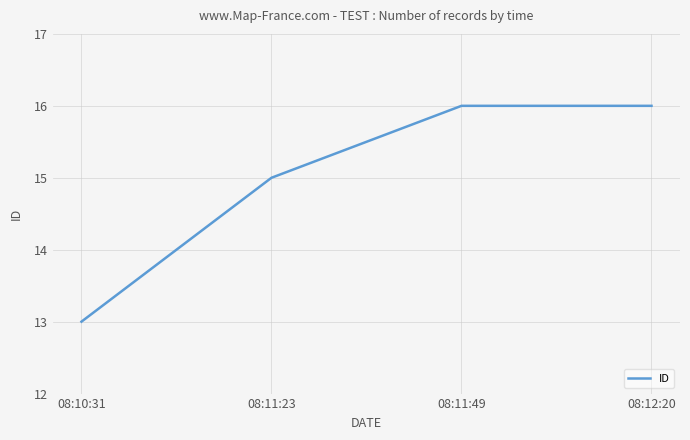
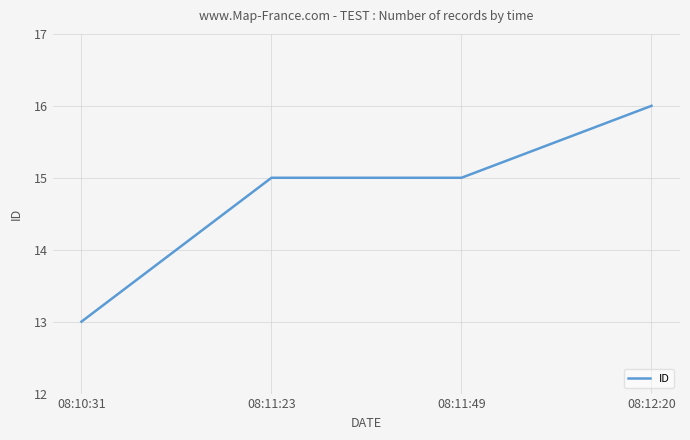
08:11:49: 16 -> 15
